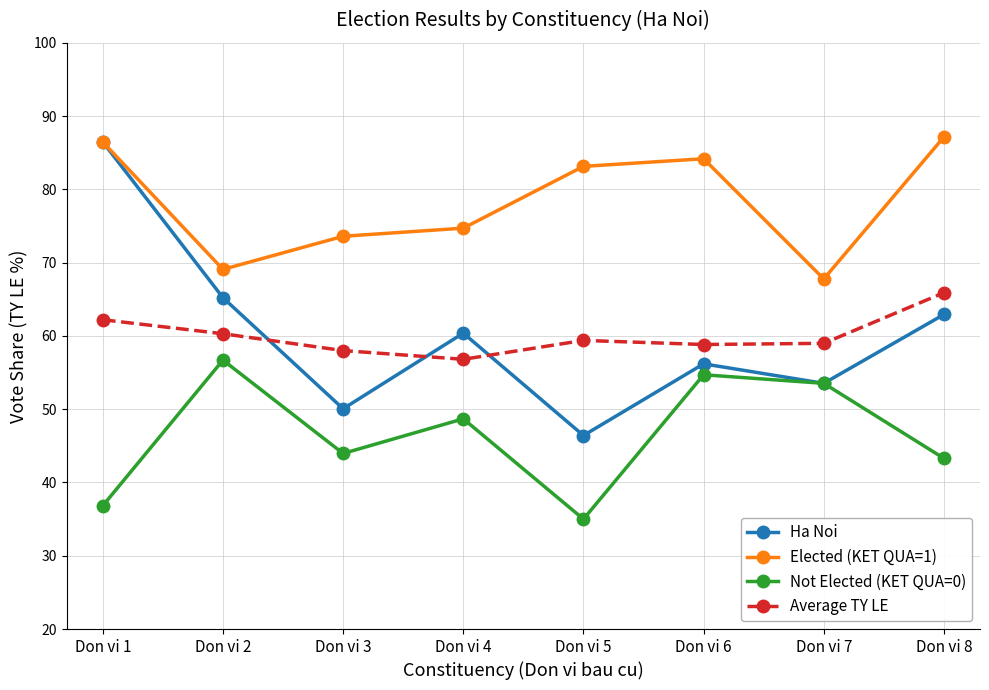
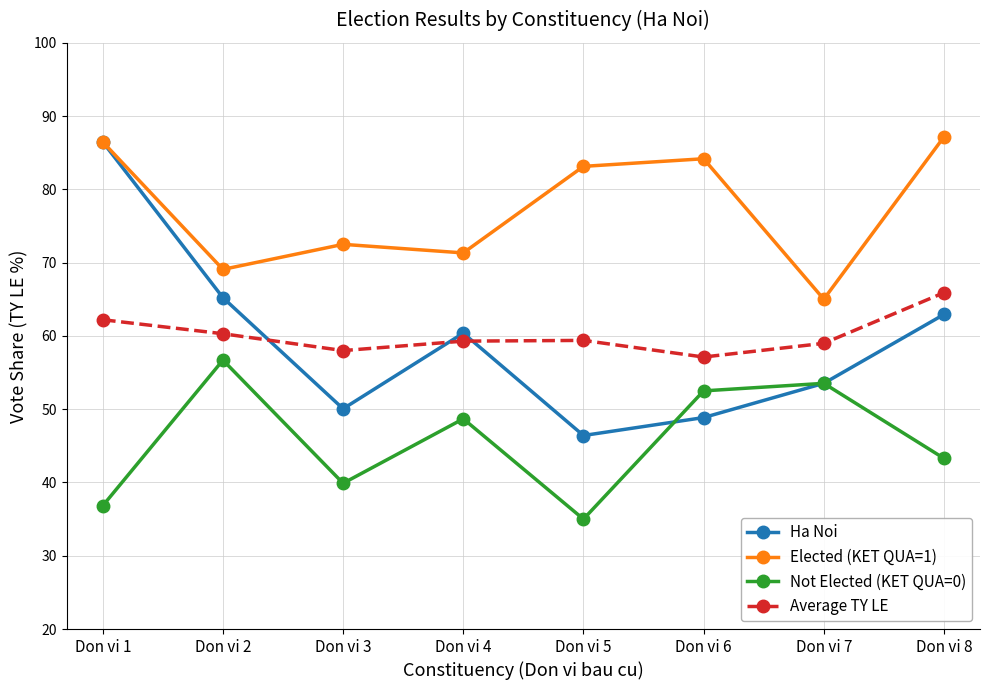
Elected (KET QUA=1), Don vi 3: 74 -> 73
Not Elected (KET QUA=0), Don vi 3: 44 -> 40
Elected (KET QUA=1), Don vi 4: 75 -> 71
Average TY LE, Don vi 4: 57 -> 59
Ha Noi, Don vi 6: 56 -> 49
Not Elected (KET QUA=0), Don vi 6: 55 -> 53
Average TY LE, Don vi 6: 59 -> 57
Elected (KET QUA=1), Don vi 7: 68 -> 65
